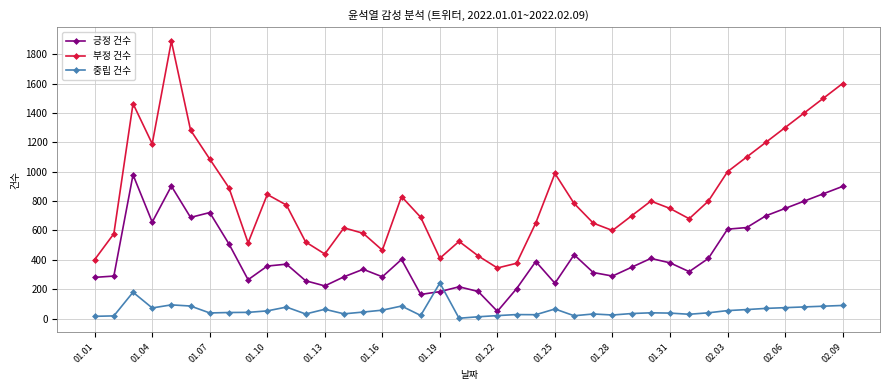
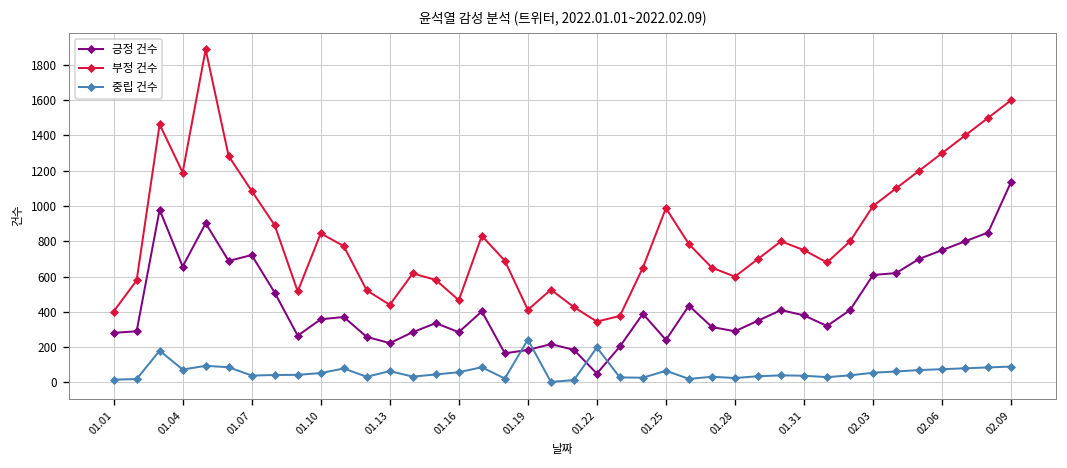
중립 건수, 01.22: 20 -> 200
긍정 건수, 02.09: 900 -> 1140
